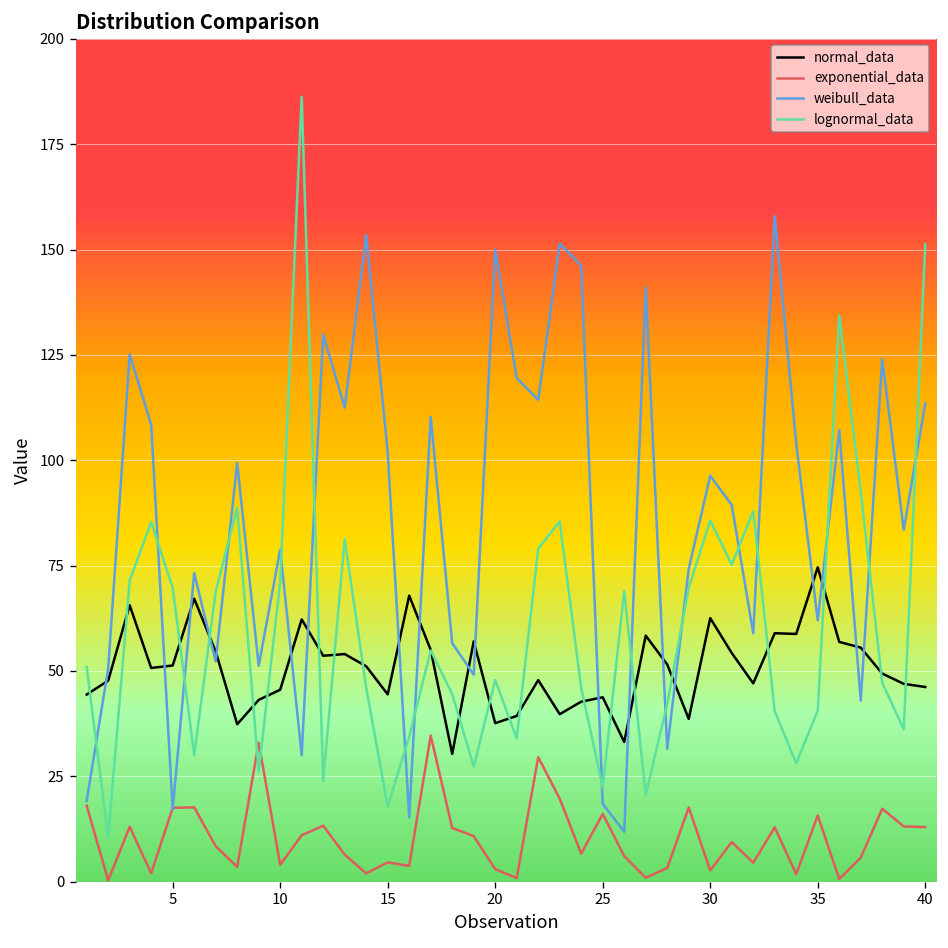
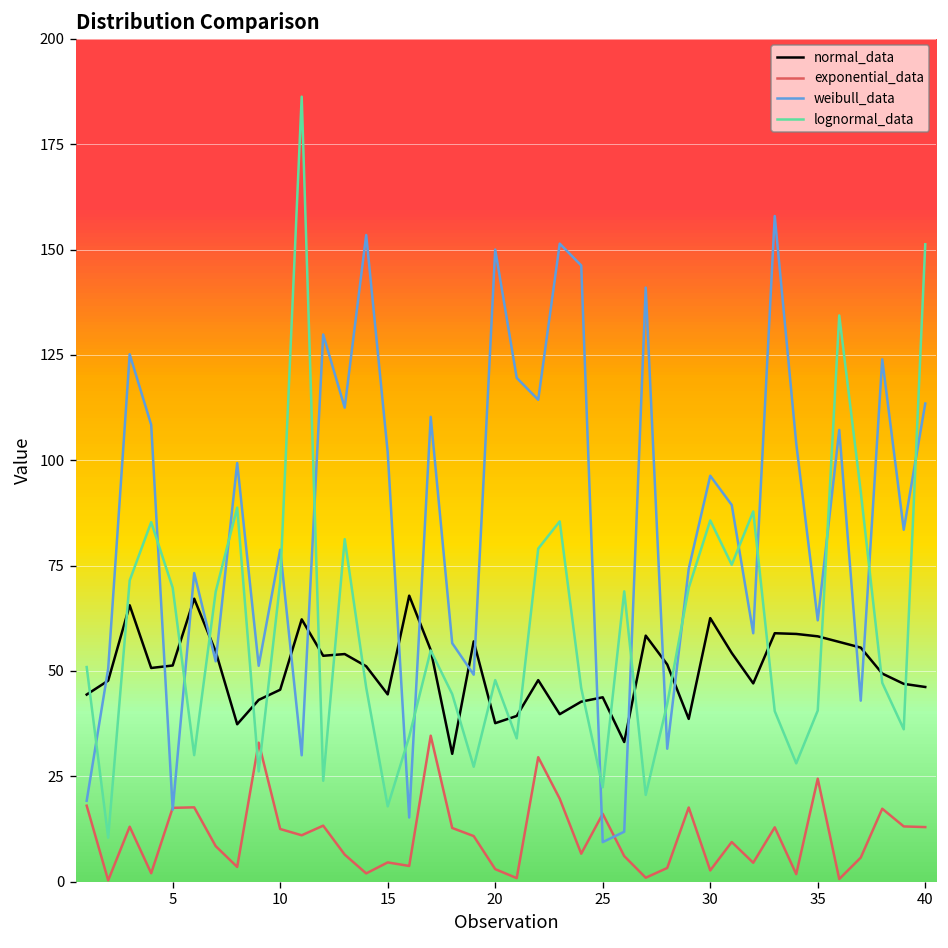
exponential_data, 10: 4 -> 12
weibull_data, 25: 18 -> 9
normal_data, 35: 75 -> 58
exponential_data, 35: 16 -> 24
